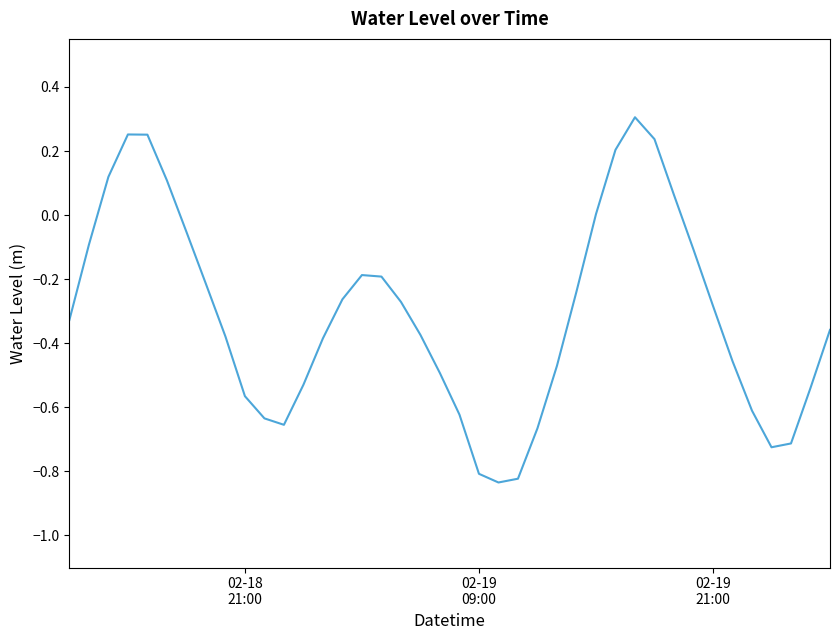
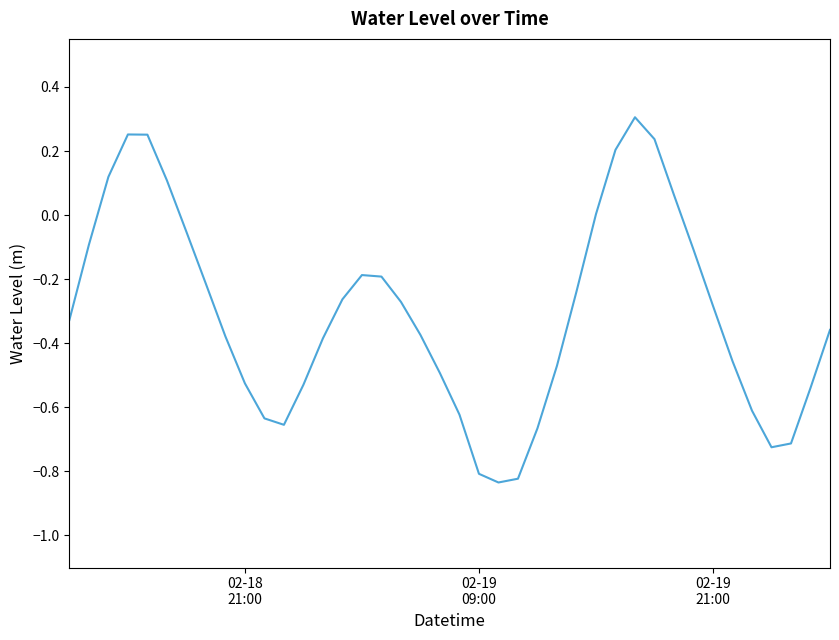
02-18 21:00: -0.57 -> -0.53
